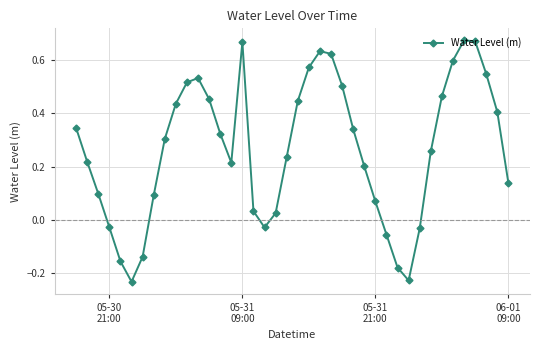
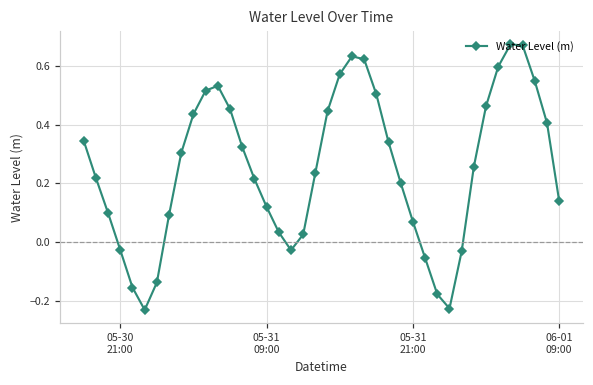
05-31 09:00: 0.67 -> 0.12
